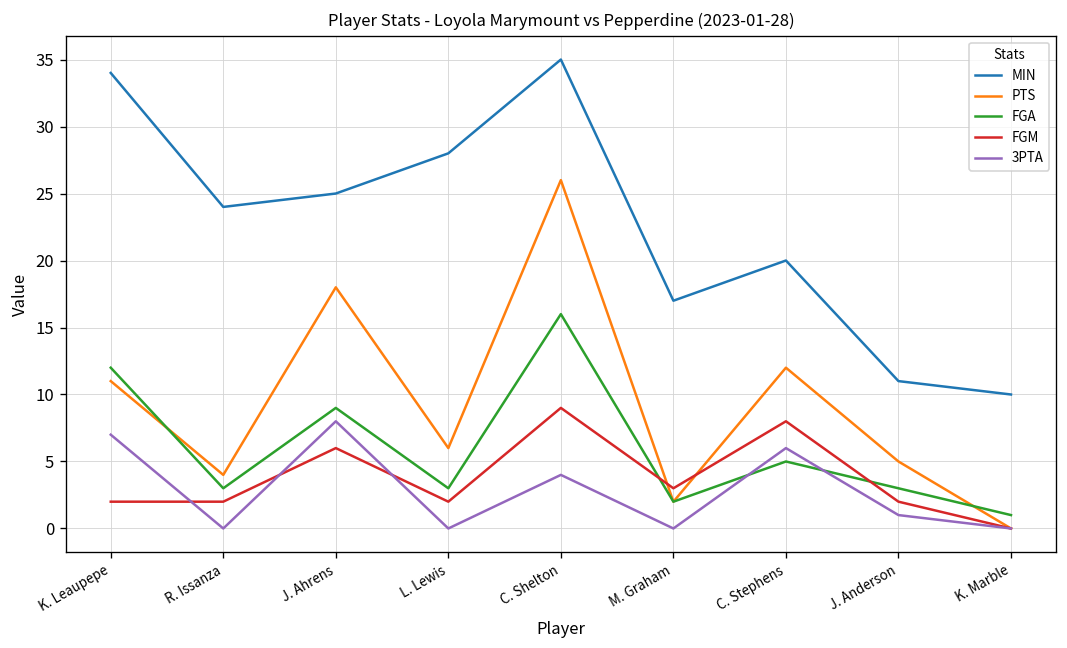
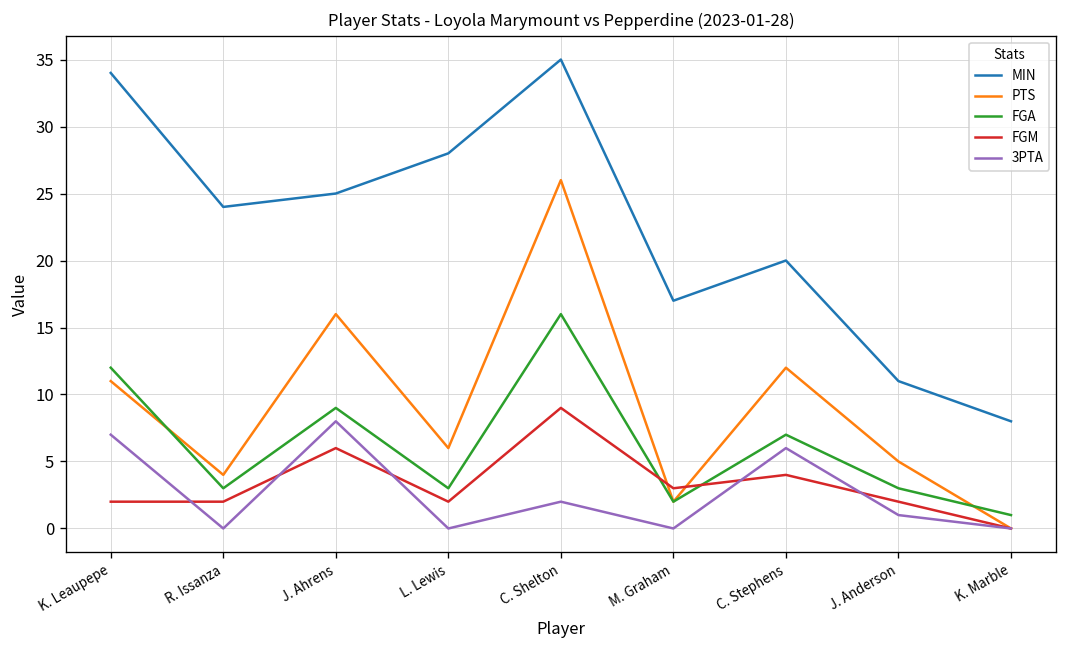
PTS, J. Ahrens: 18 -> 16
3PTA, C. Shelton: 4 -> 2
FGA, C. Stephens: 5 -> 7
FGM, C. Stephens: 8 -> 4
MIN, K. Marble: 10 -> 8
